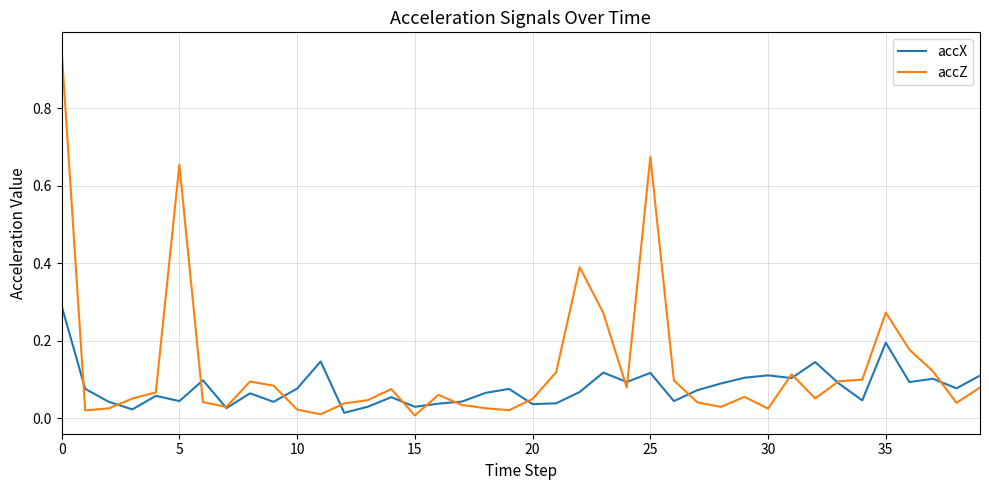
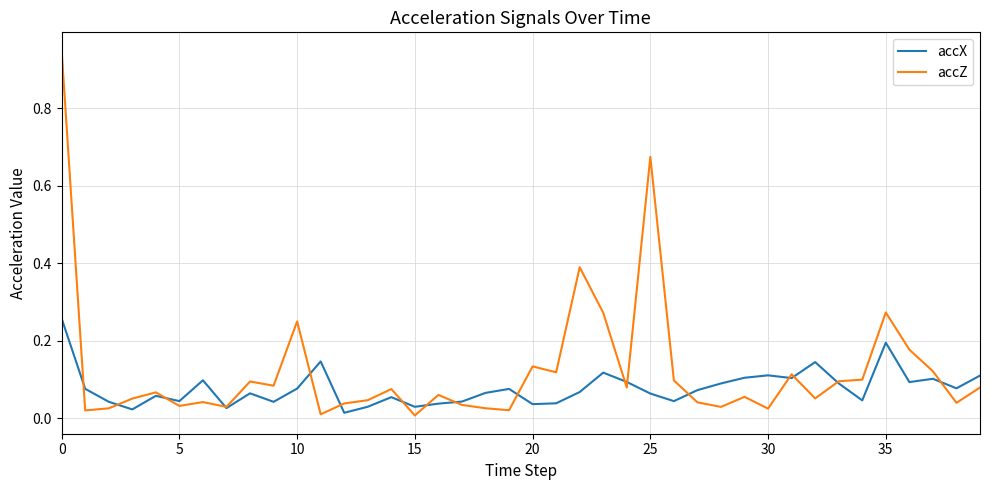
accX, 0: 0.29 -> 0.26
accZ, 5: 0.65 -> 0.03
accZ, 10: 0.02 -> 0.25
accZ, 20: 0.05 -> 0.13
accX, 25: 0.12 -> 0.06
